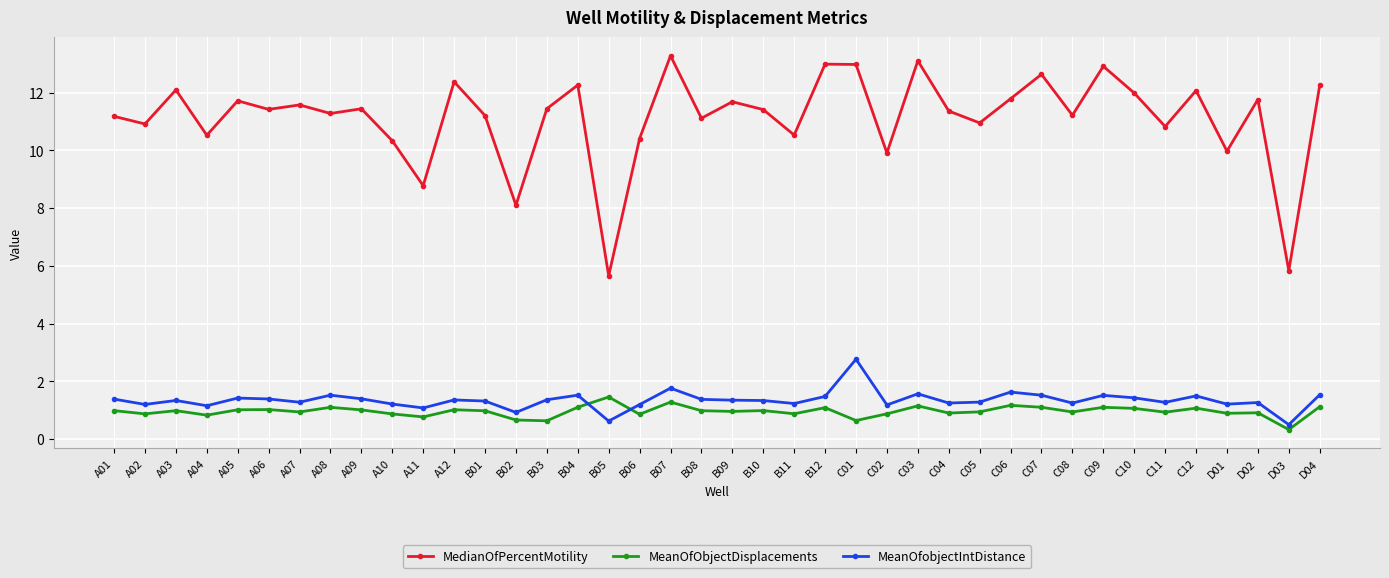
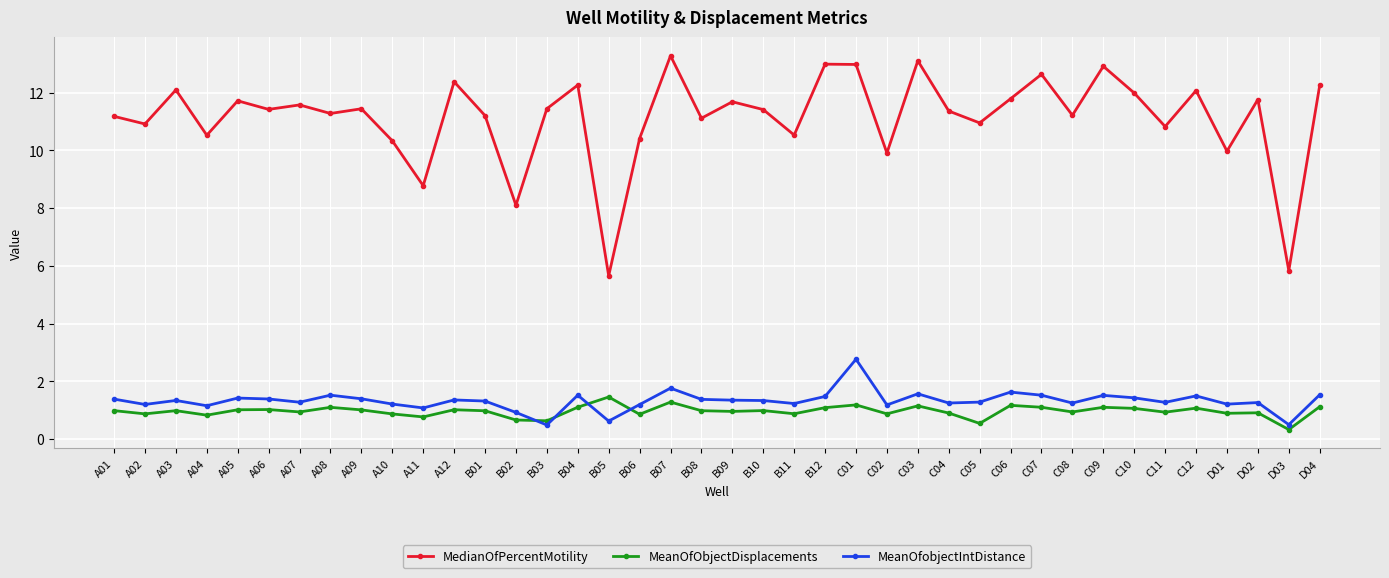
MeanOfobjectIntDistance, B03: 1.4 -> 0.5
MeanOfObjectDisplacements, C01: 0.6 -> 1.2
MeanOfObjectDisplacements, C05: 0.9 -> 0.5
